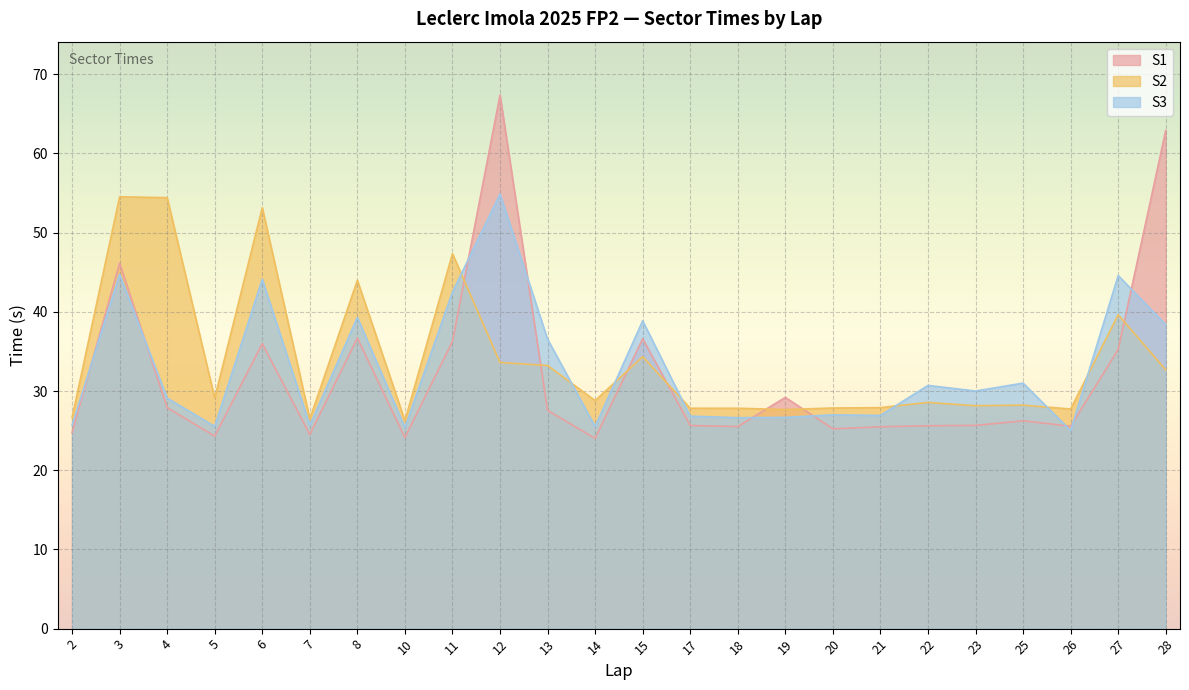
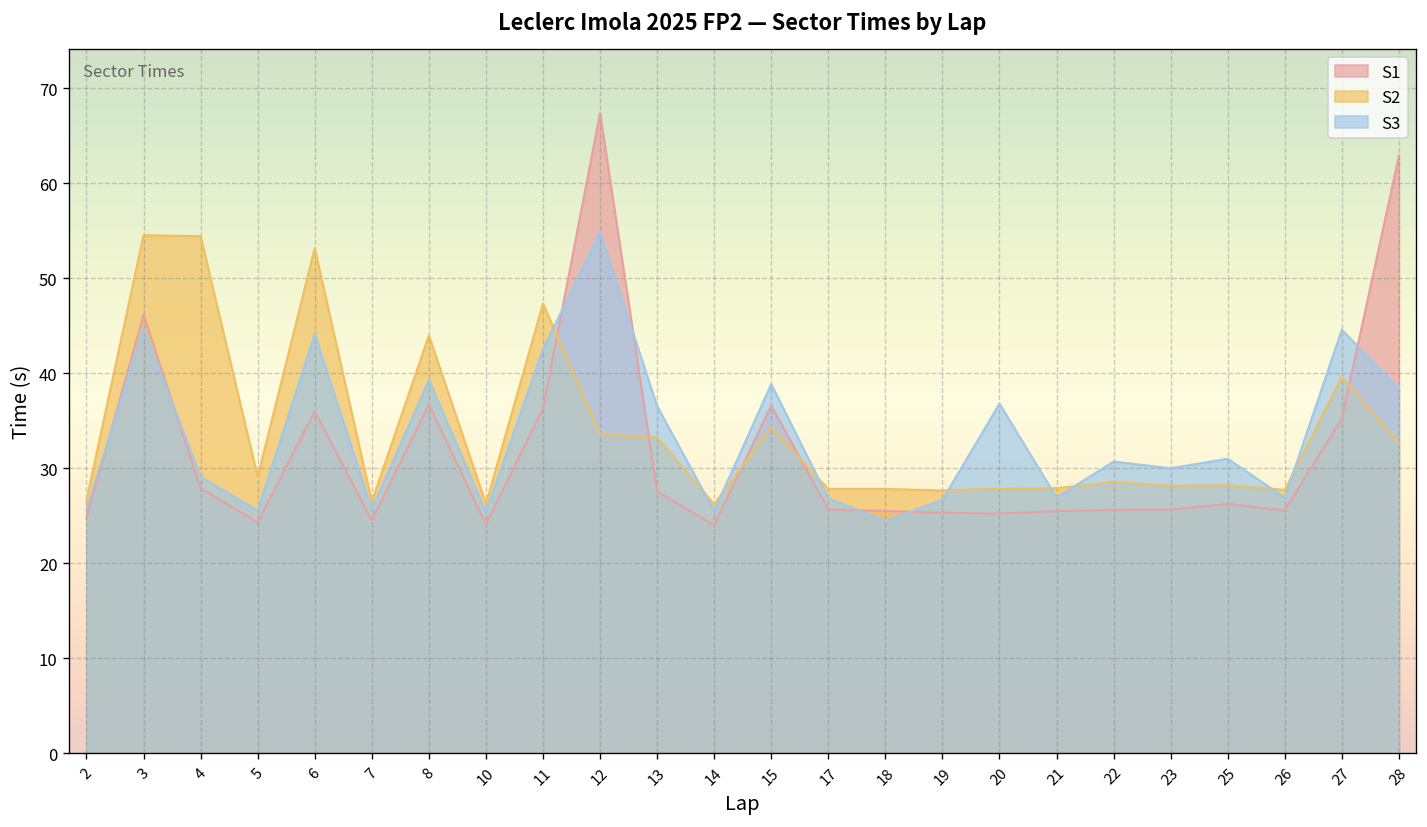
S2, 14: 29 -> 26
S3, 18: 27 -> 24
S1, 19: 29 -> 25
S3, 20: 27 -> 37
S3, 26: 25 -> 27
